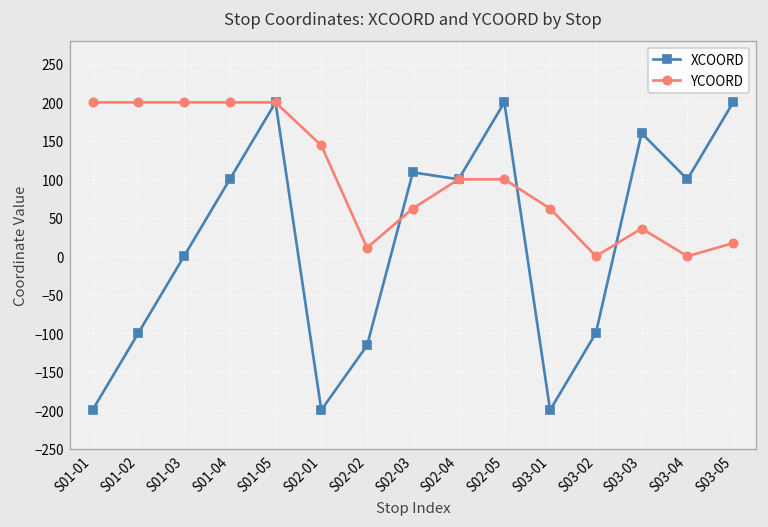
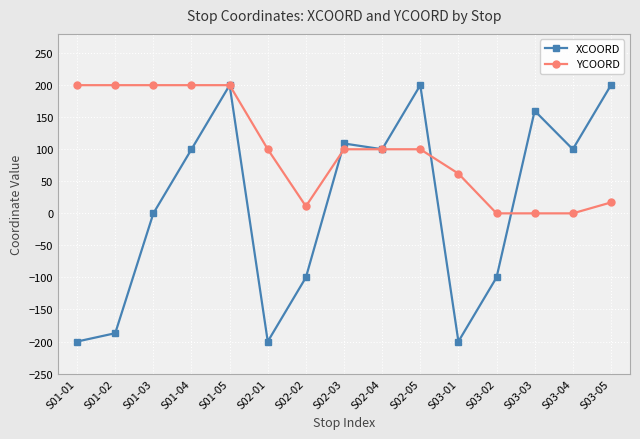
XCOORD, S01-02: -100 -> -190
YCOORD, S02-01: 140 -> 100
XCOORD, S02-02: -120 -> -100
YCOORD, S02-03: 60 -> 100
YCOORD, S03-03: 40 -> 0
